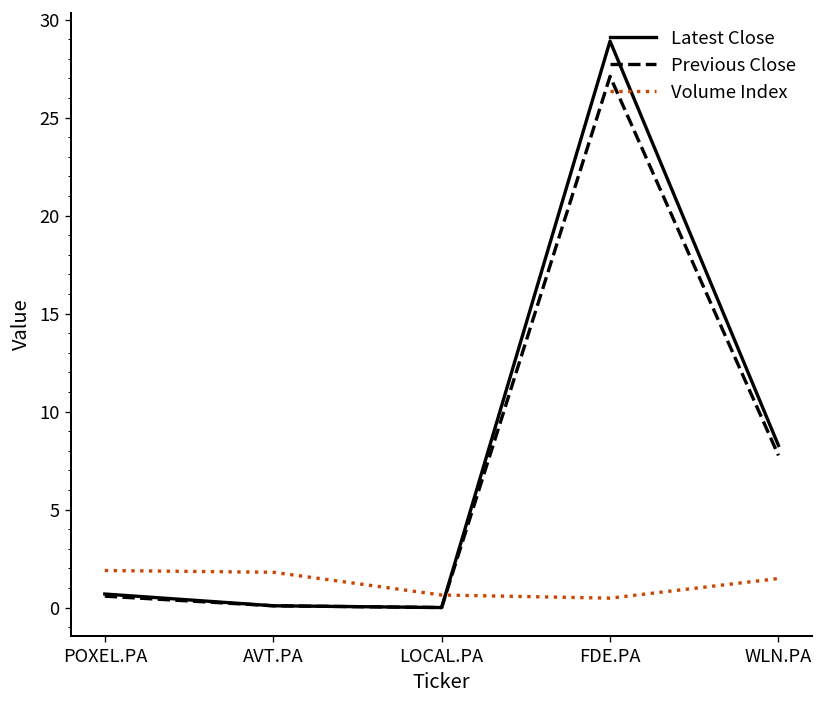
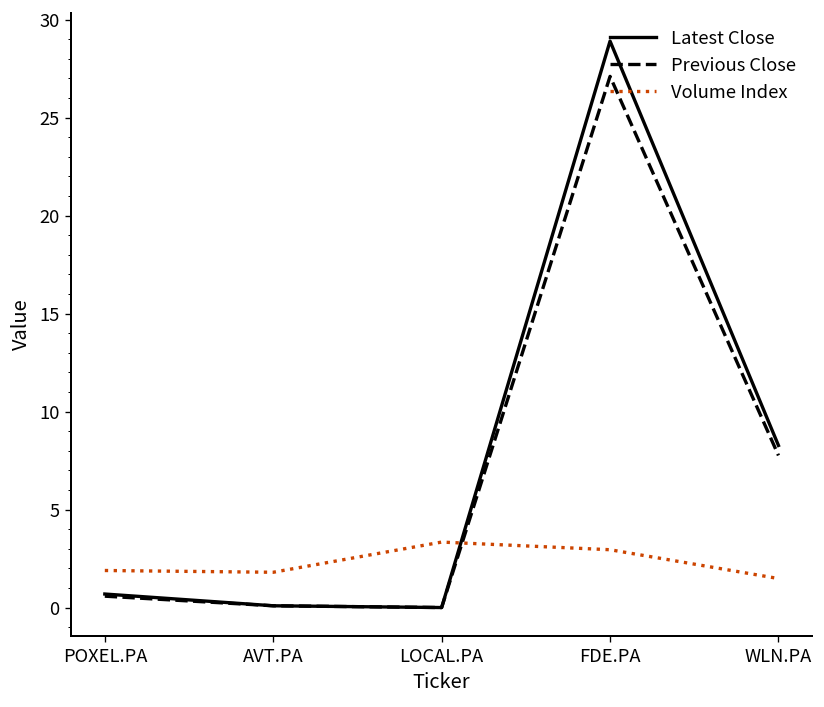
Volume Index, LOCAL.PA: 0.6 -> 3.3
Volume Index, FDE.PA: 0.5 -> 3.0
